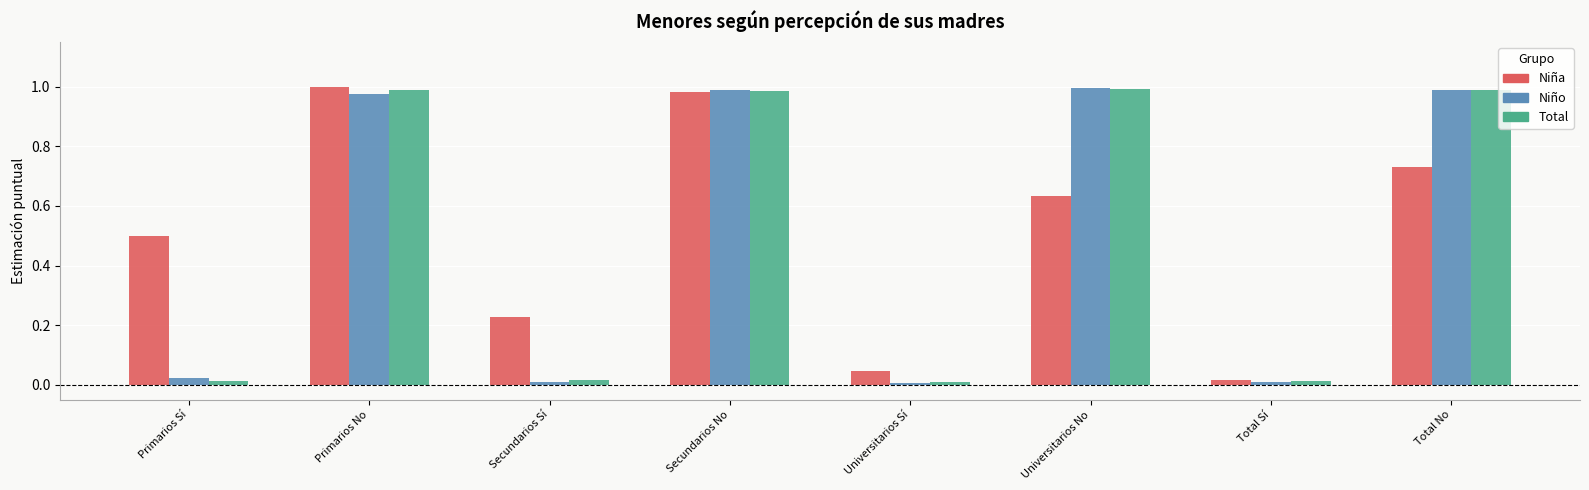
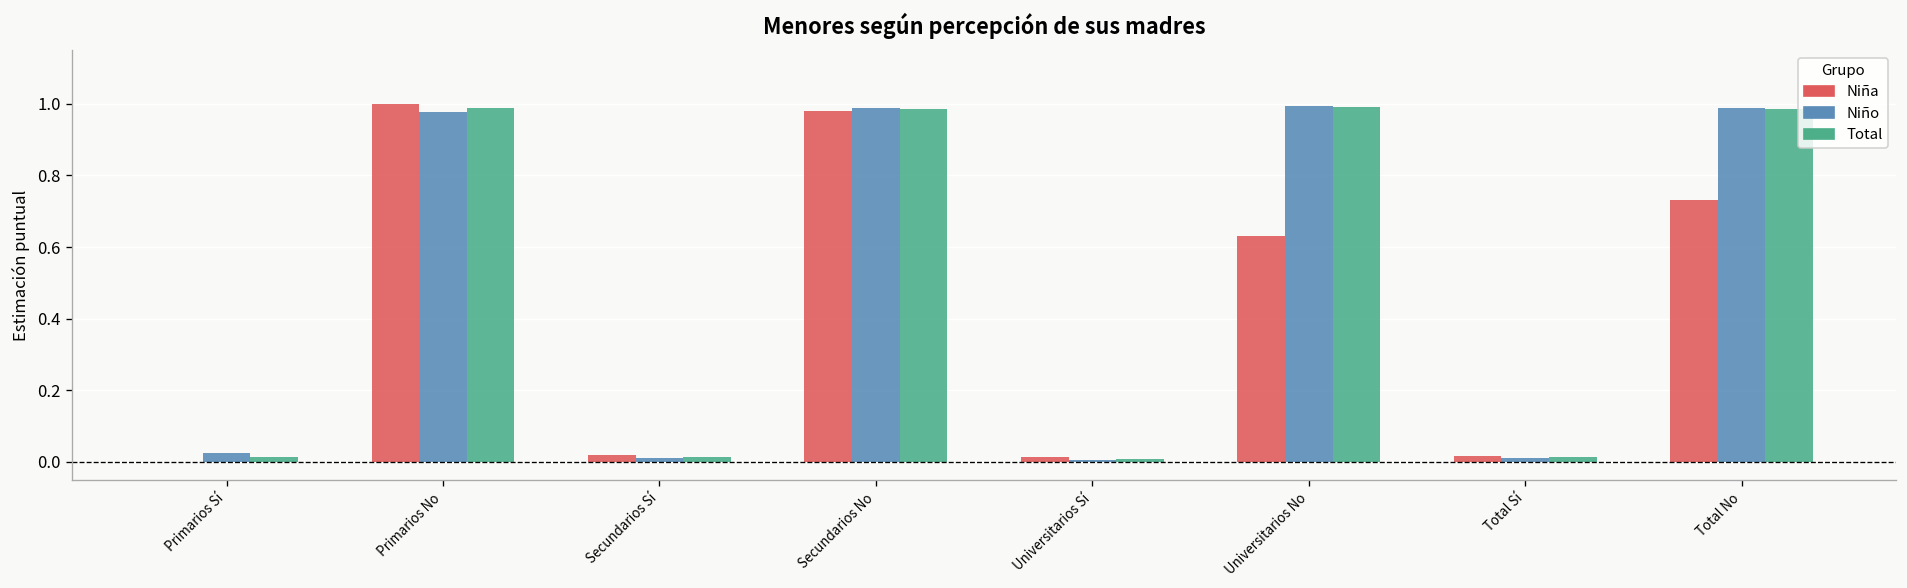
Niña, Primarios Sí: 0.5 -> 0.0
Niña, Secundarios Sí: 0.23 -> 0.02
Niña, Universitarios Sí: 0.05 -> 0.01
